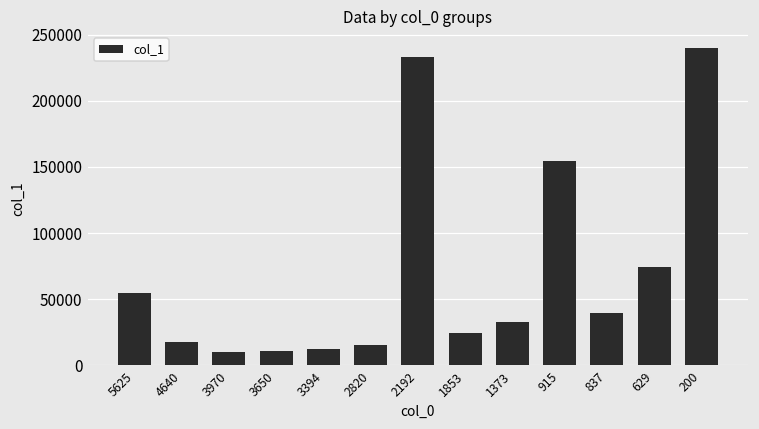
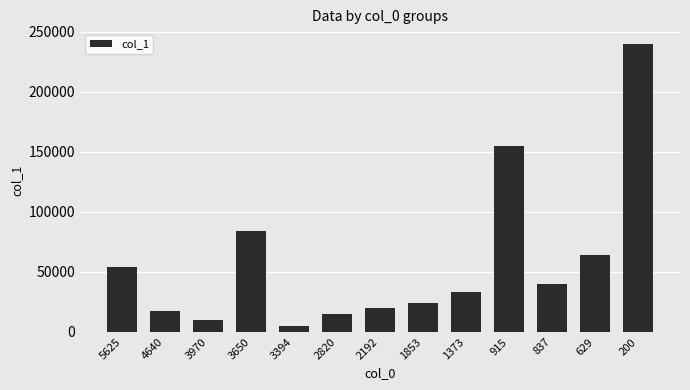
3650: 11000 -> 84000
3394: 12000 -> 5000
2192: 233000 -> 20000
629: 75000 -> 64000
